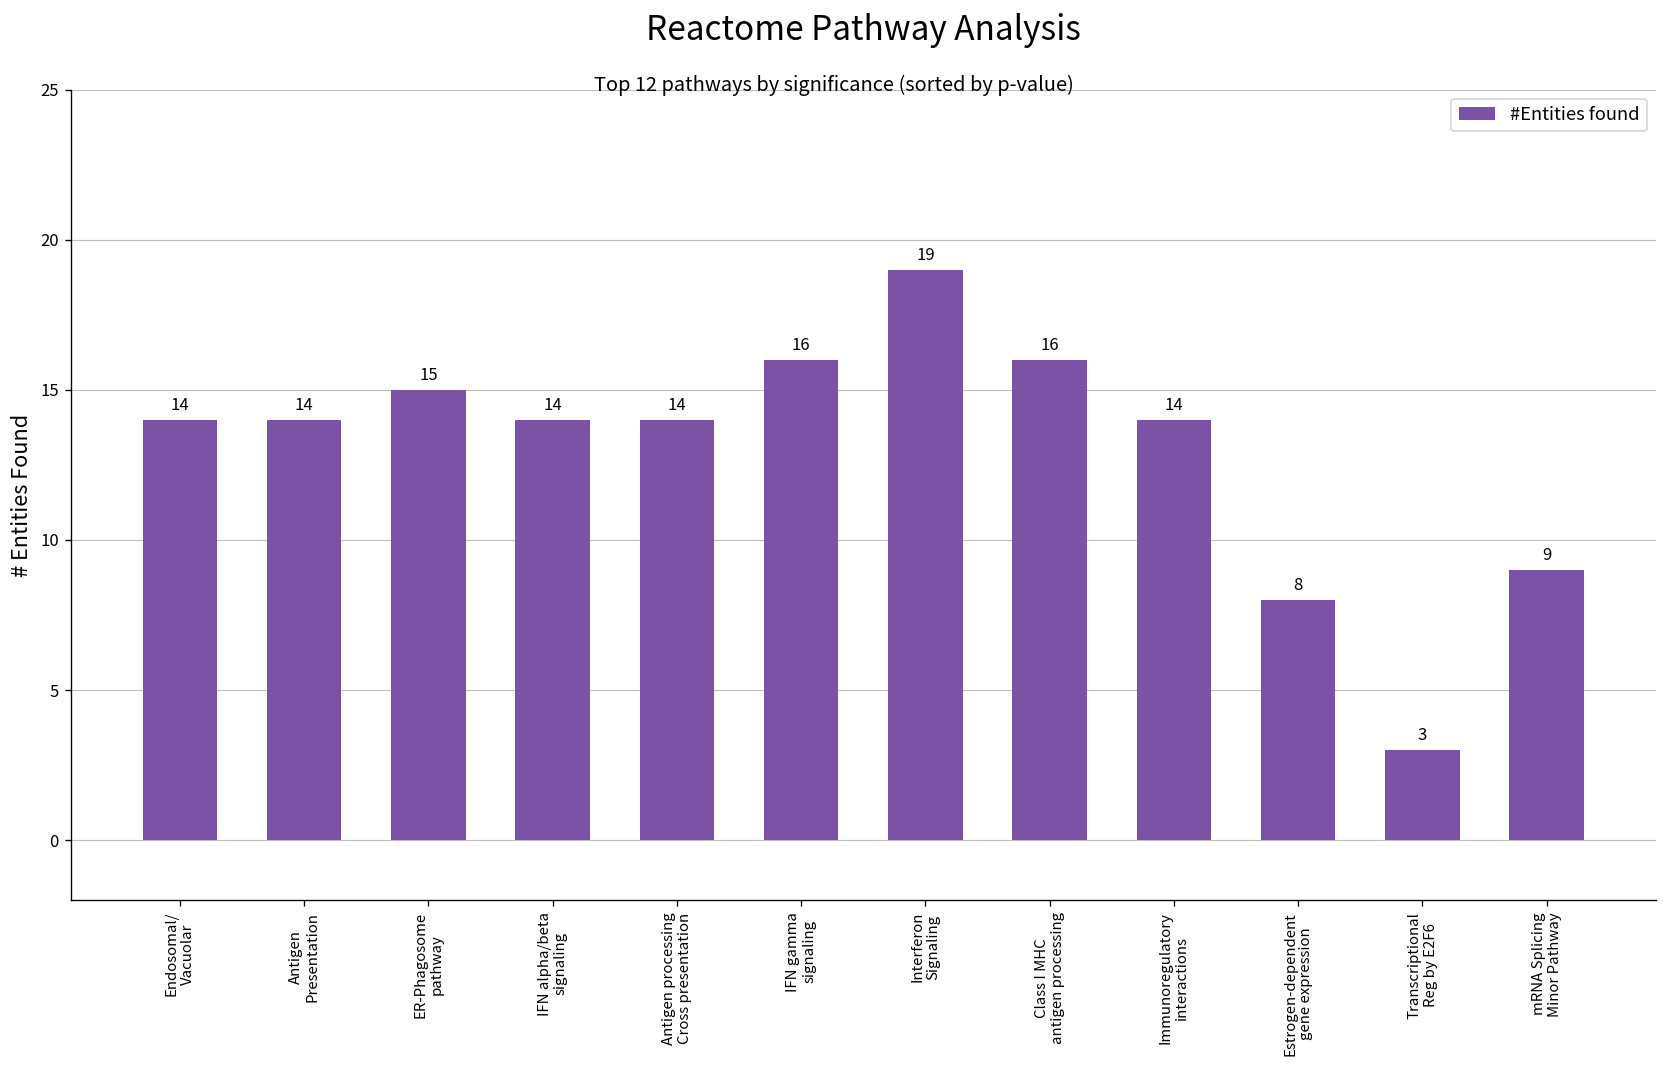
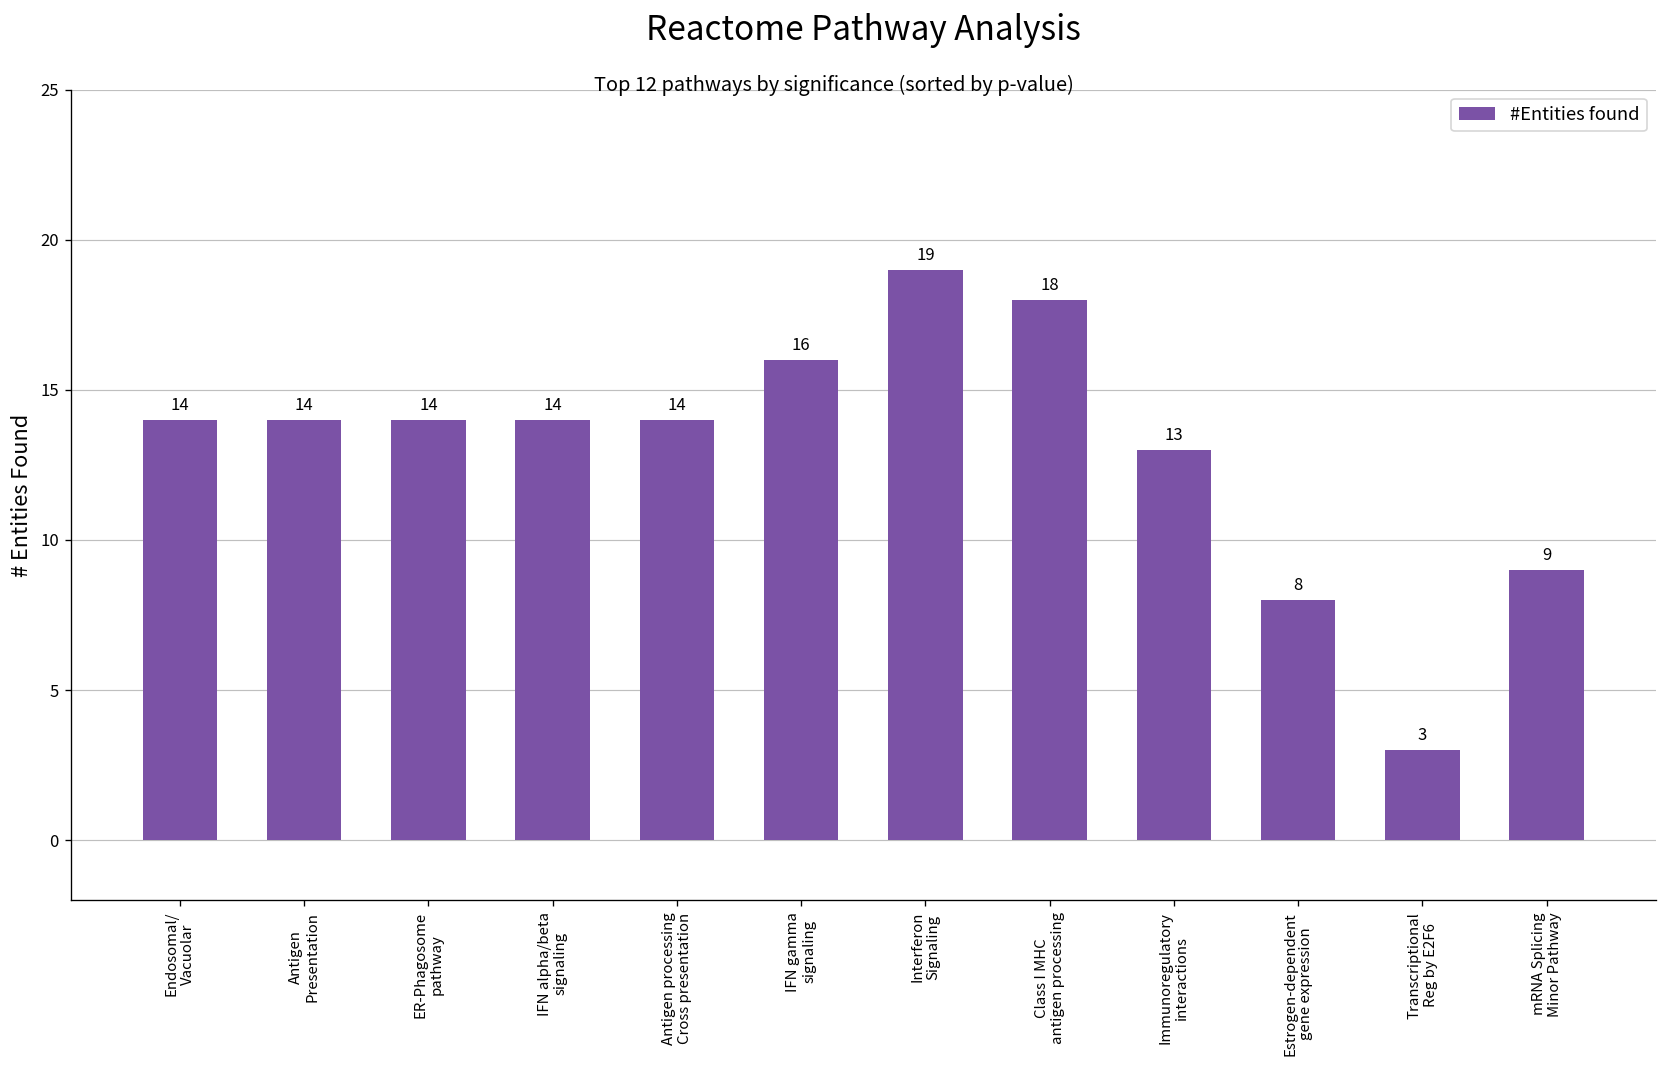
ER-Phagosome pathway: 15 -> 14
Class I MHC antigen processing: 16 -> 18
Immunoregulatory interactions: 14 -> 13
